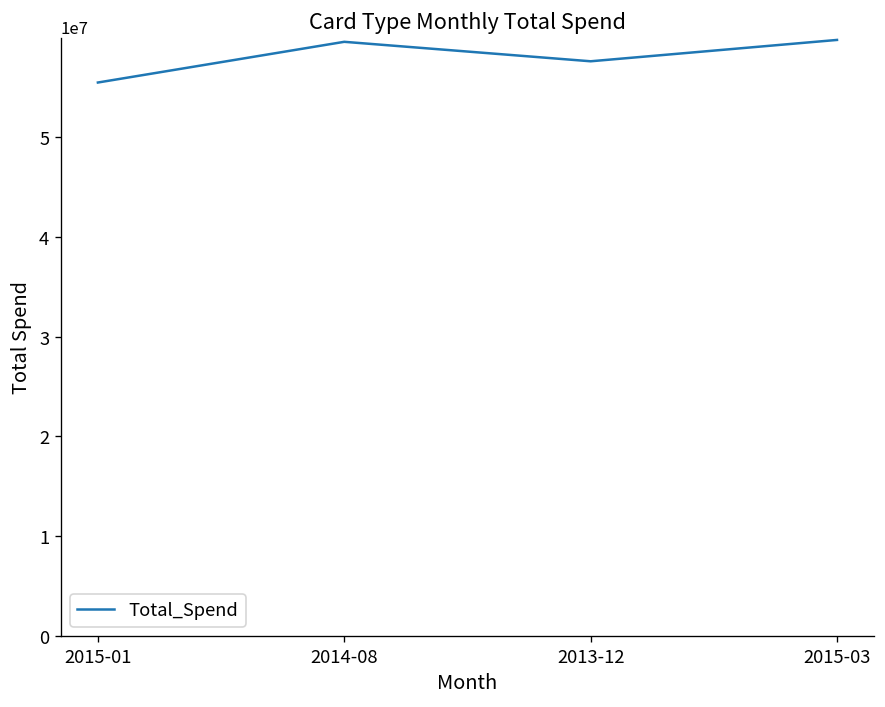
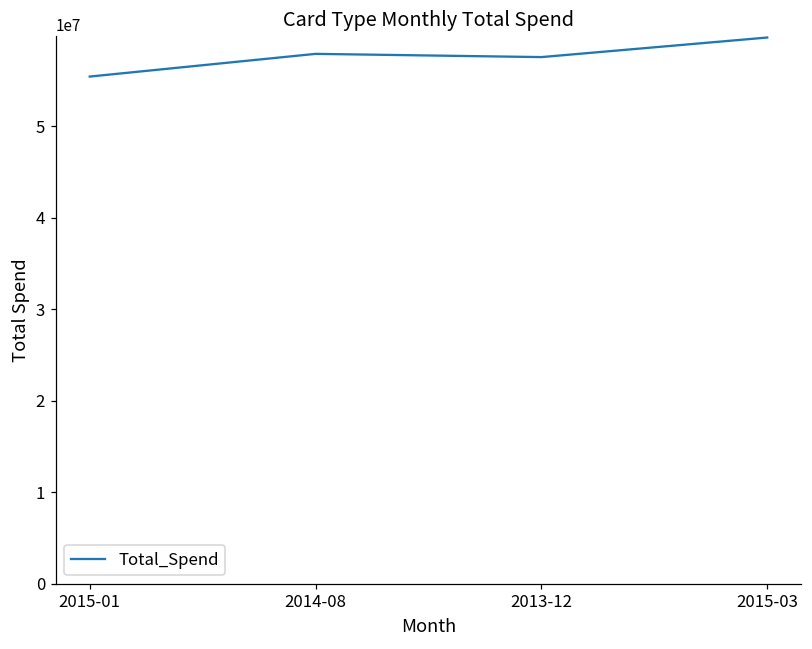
2014-08: 60000000 -> 58000000
